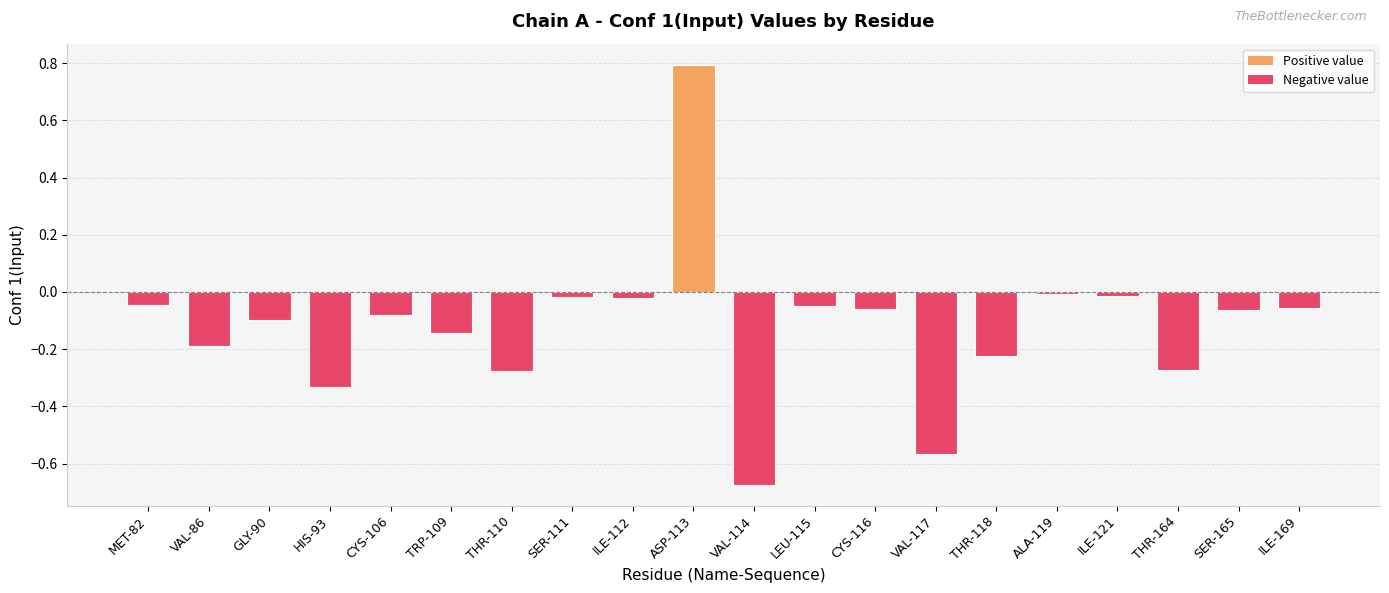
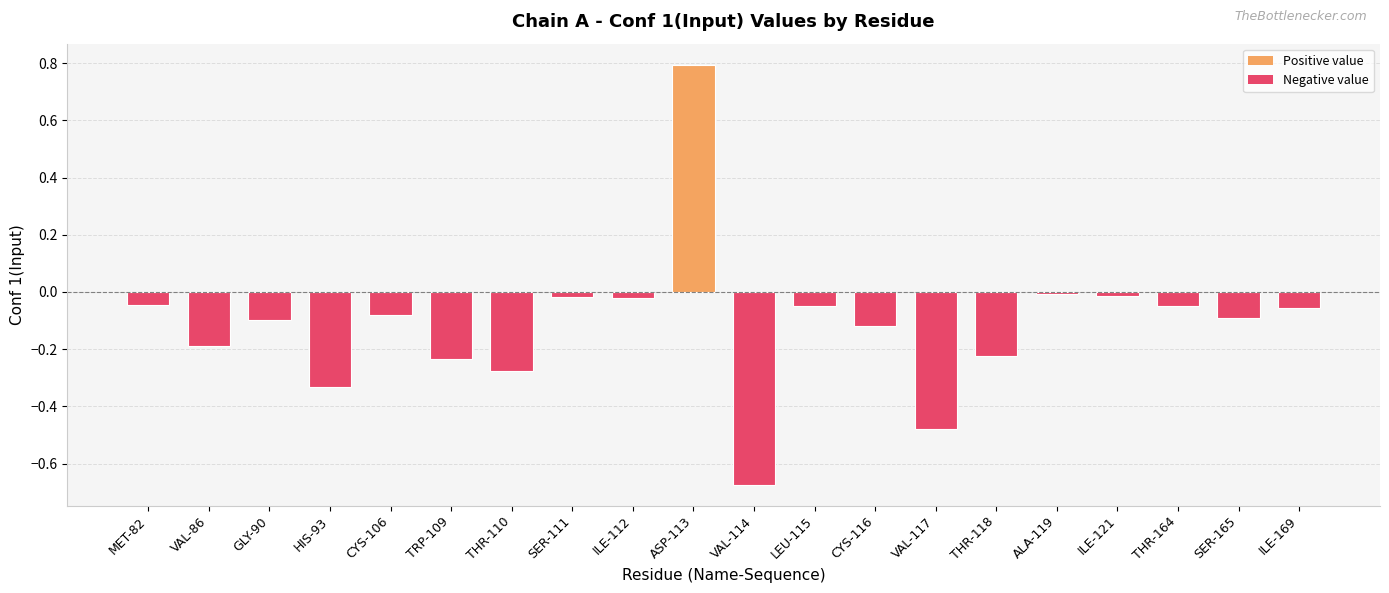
TRP-109: -0.14 -> -0.23
CYS-116: -0.06 -> -0.12
VAL-117: -0.57 -> -0.48
THR-164: -0.27 -> -0.05
SER-165: -0.06 -> -0.09
